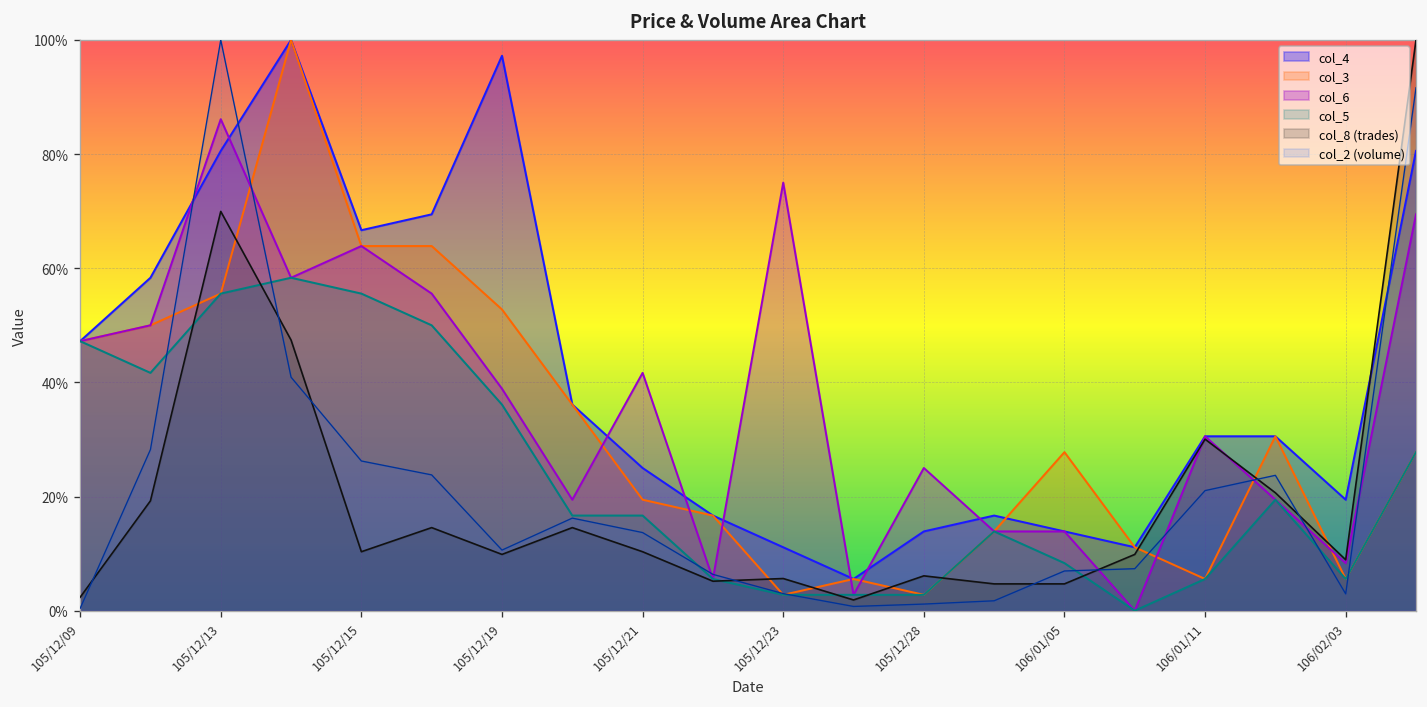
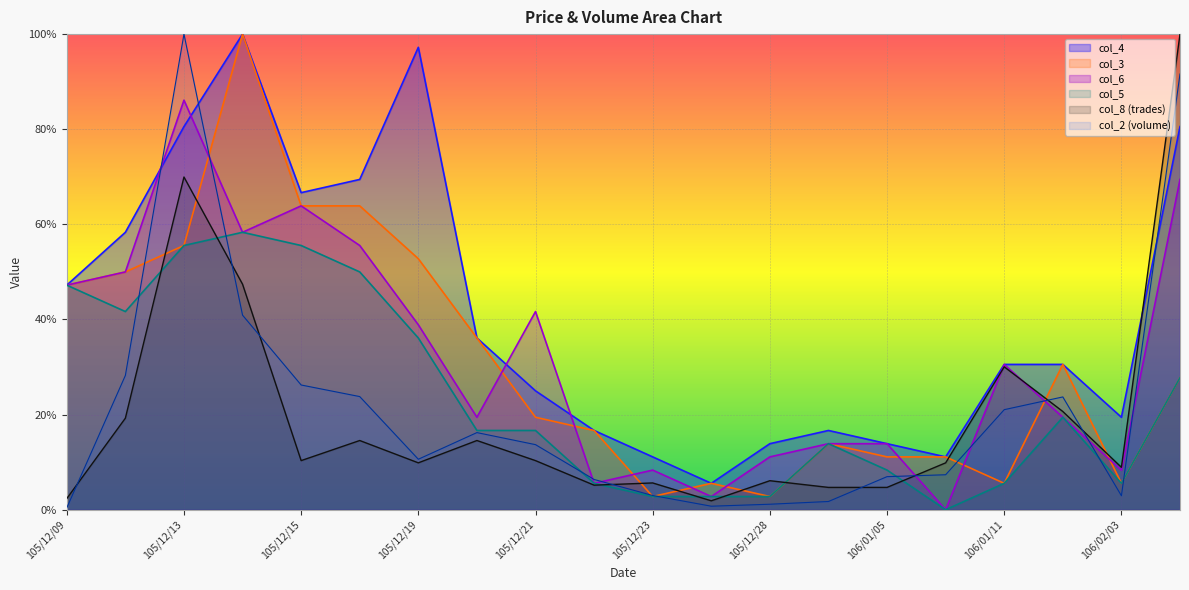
col_6, 105/12/23: 75% -> 8%
col_6, 105/12/28: 25% -> 11%
col_3, 106/01/05: 28% -> 11%
